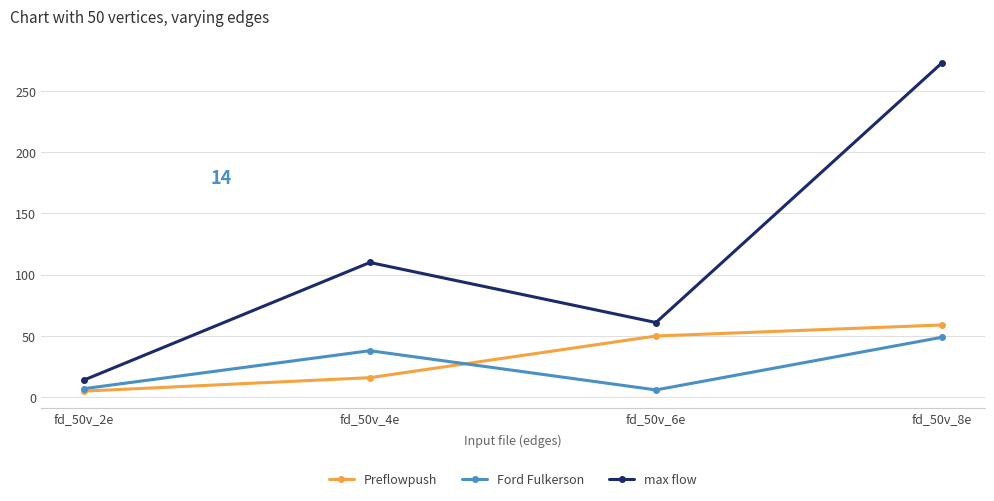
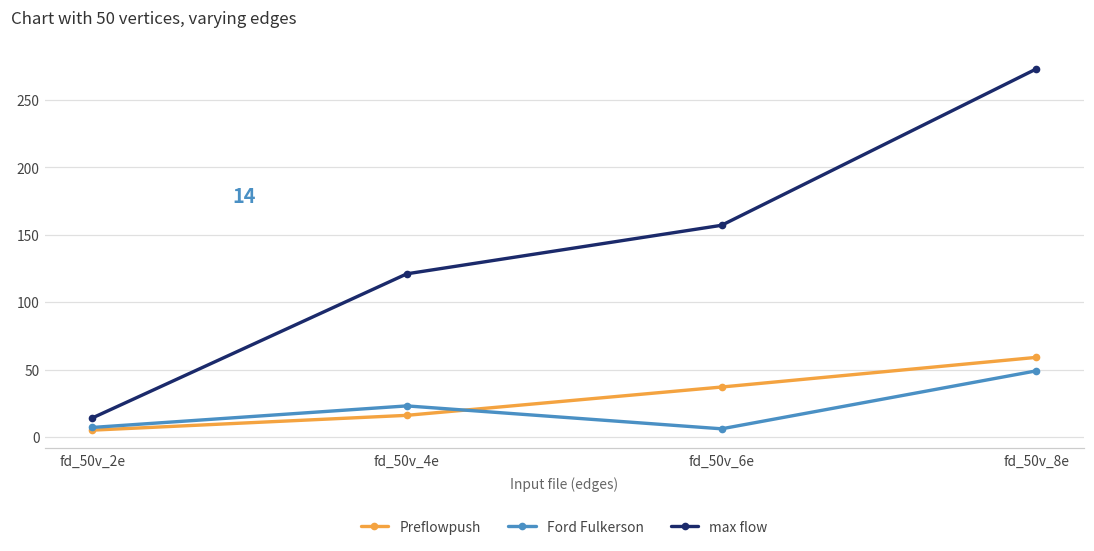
Ford Fulkerson, fd_50v_4e: 38 -> 23
max flow, fd_50v_4e: 110 -> 121
Preflowpush, fd_50v_6e: 50 -> 37
max flow, fd_50v_6e: 61 -> 157
